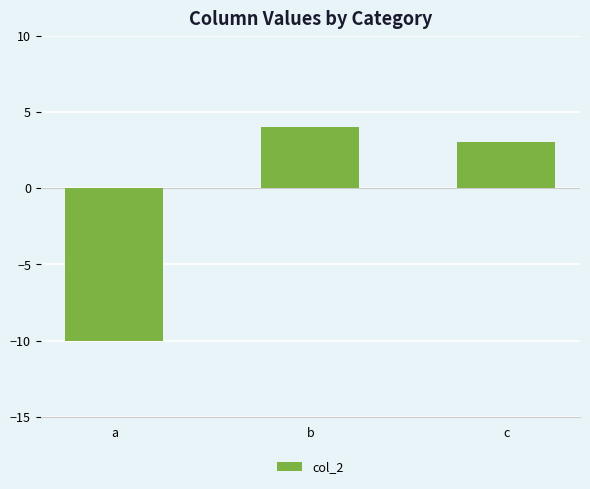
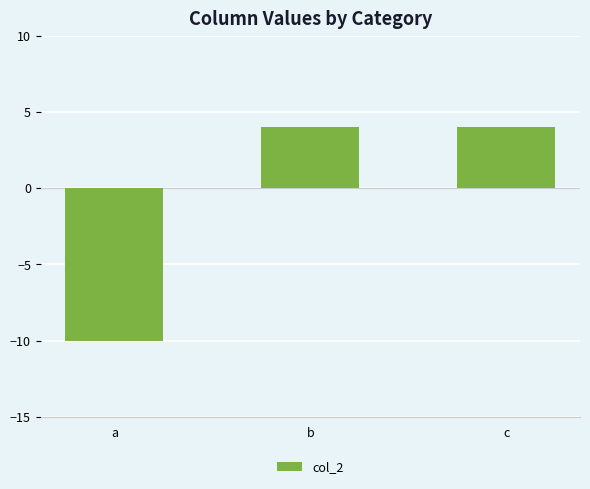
c: 3 -> 4
